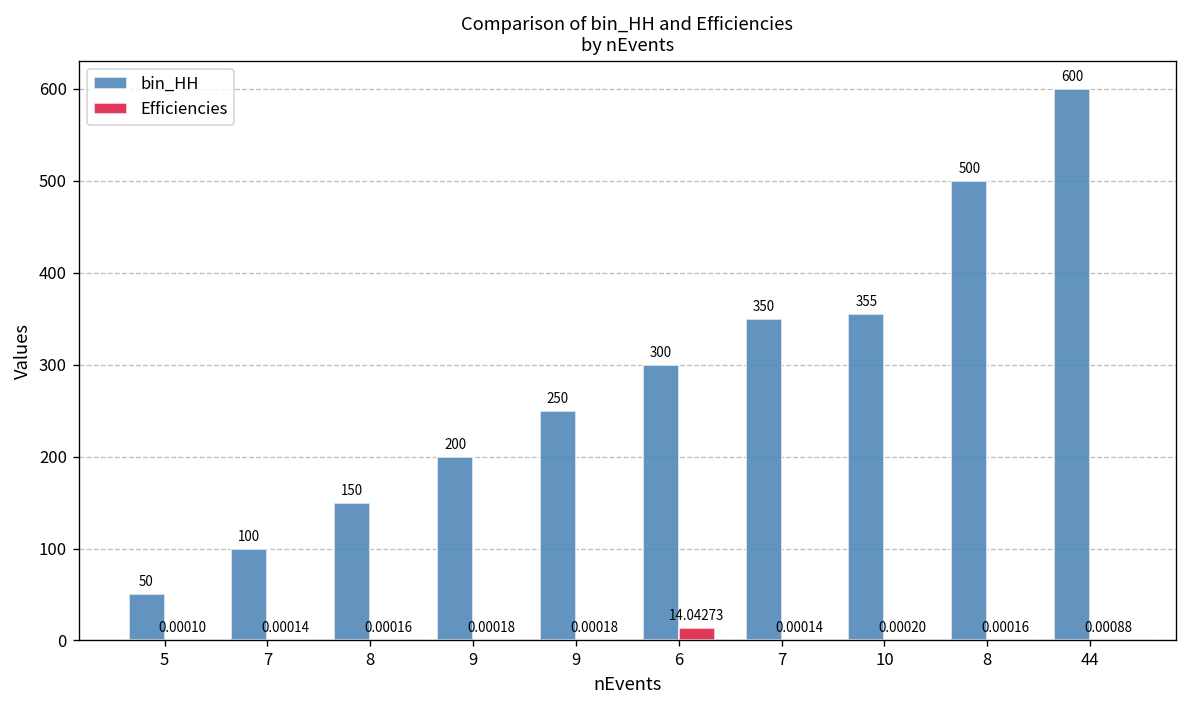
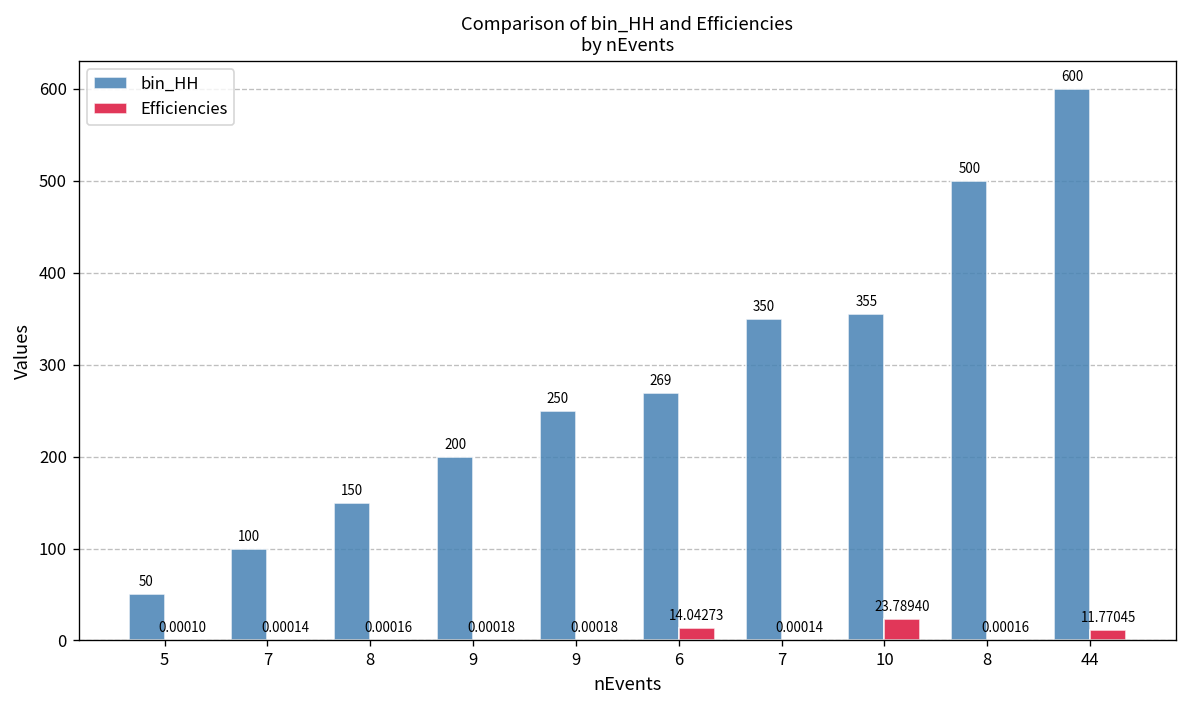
bin_HH, 6: 300 -> 269
Efficiencies, 10: 0.00020 -> 23.78940
Efficiencies, 44: 0.00088 -> 11.77045
